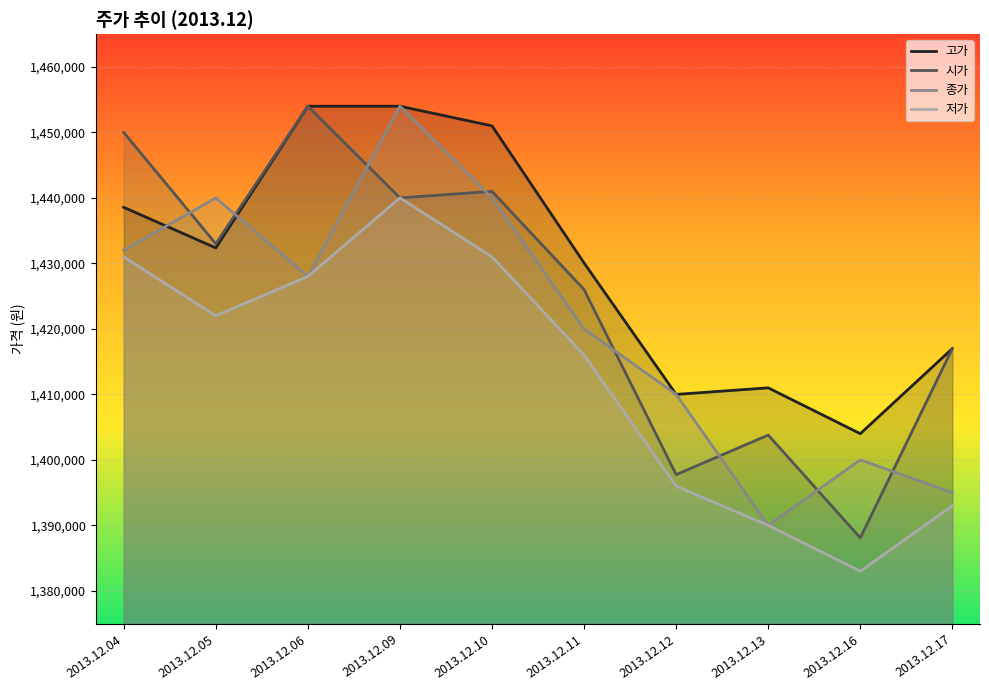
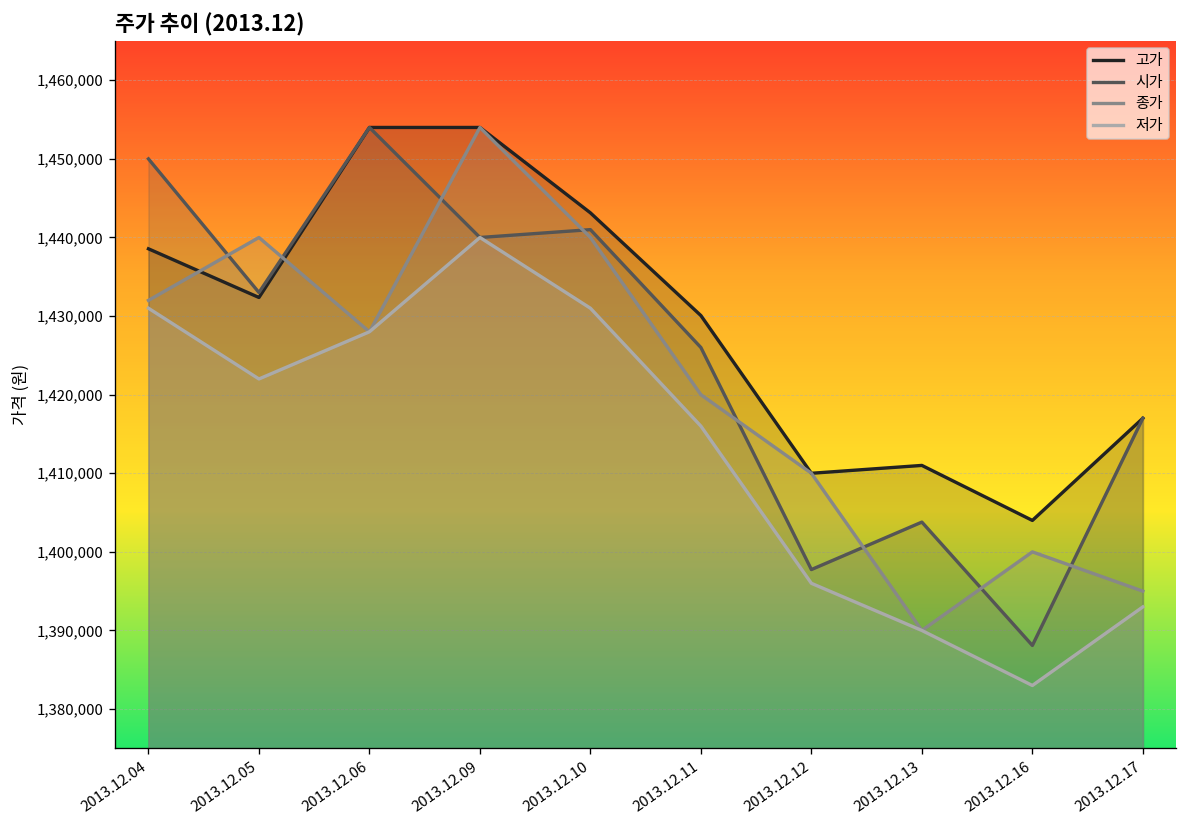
고가, 2013.12.10: 1,451,000 -> 1,443,000
